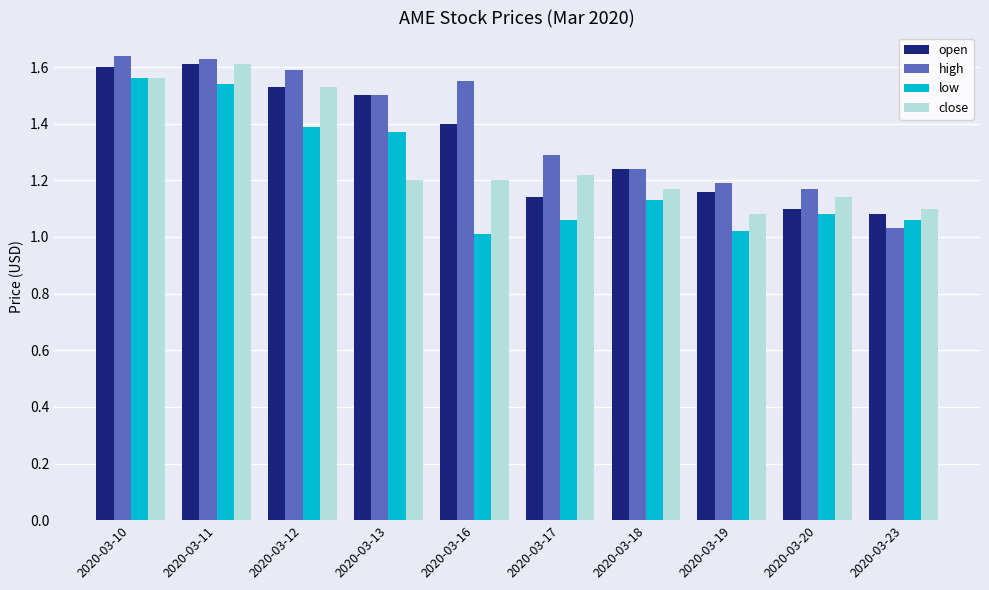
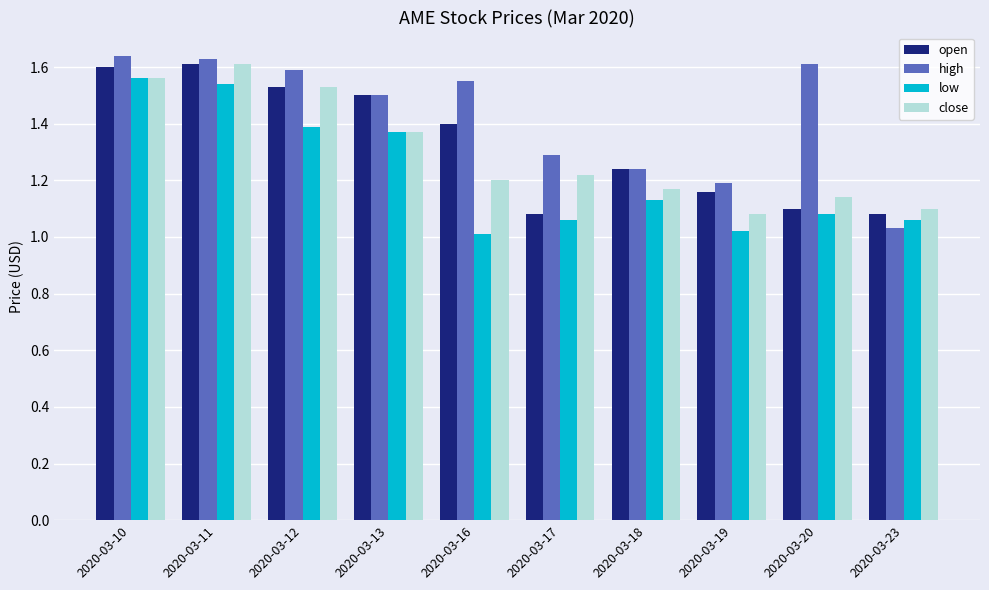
close, 2020-03-13: 1.20 -> 1.37
open, 2020-03-17: 1.14 -> 1.08
high, 2020-03-20: 1.17 -> 1.61
